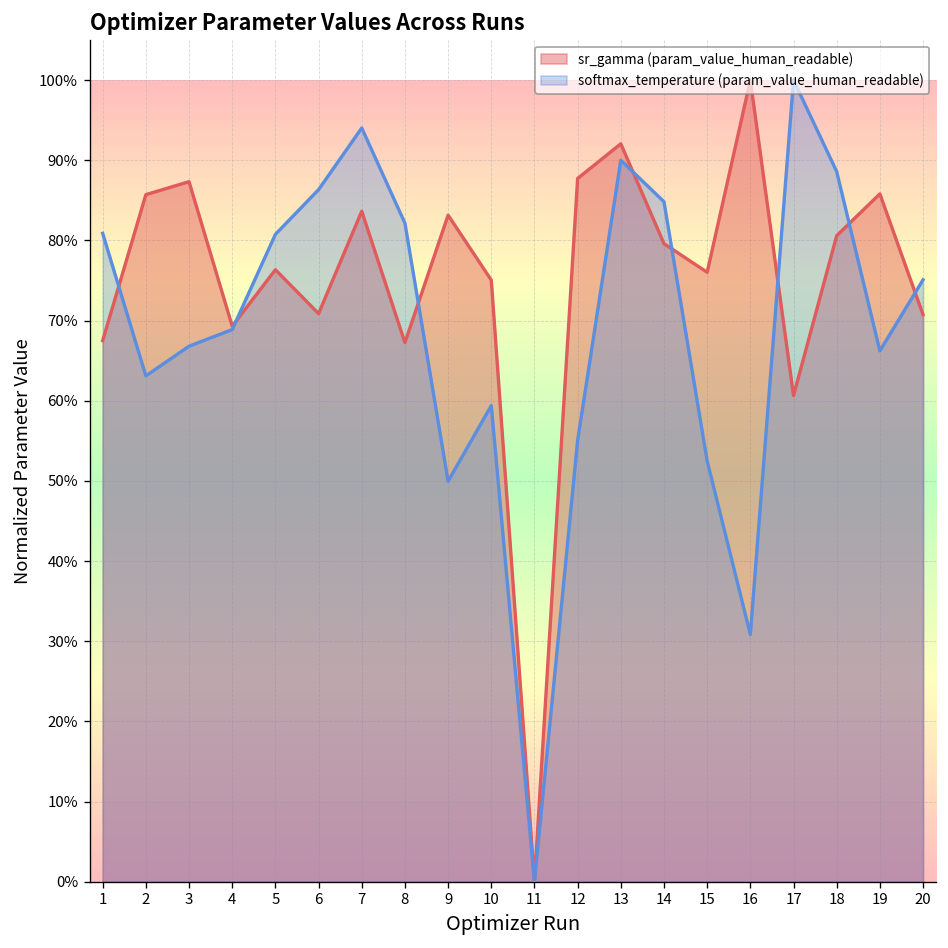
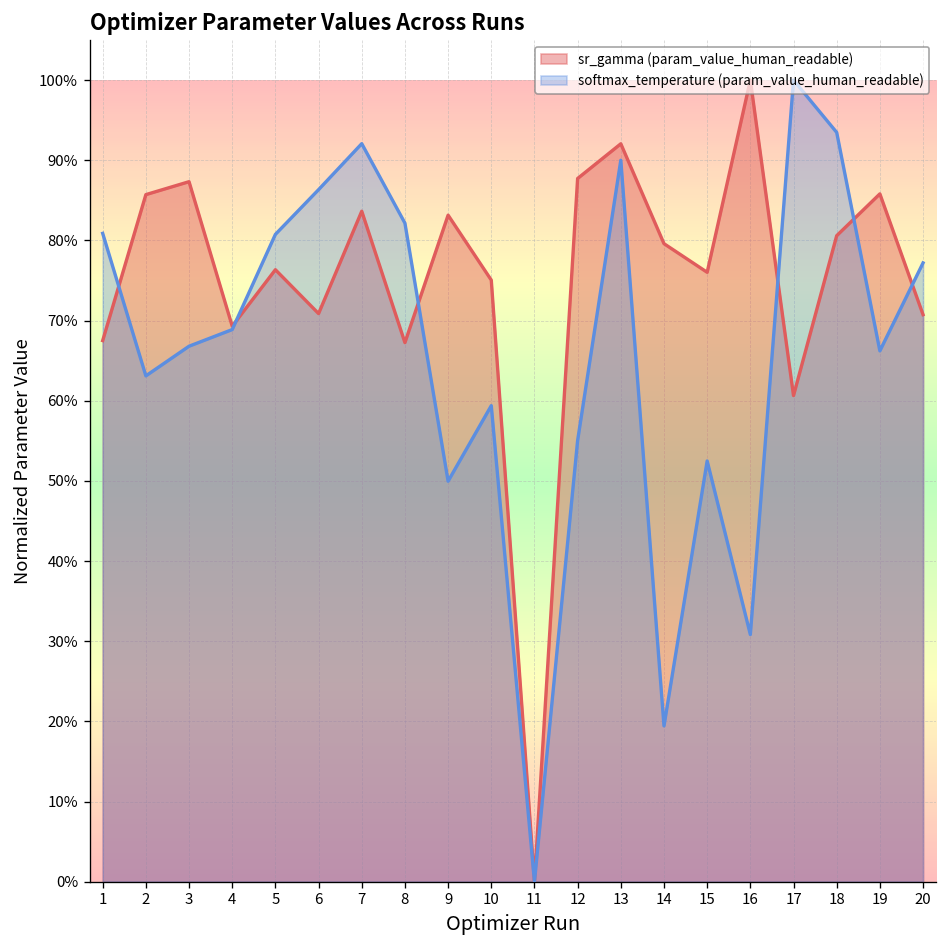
softmax_temperature (param_value_human_readable), 7: 94% -> 92%
softmax_temperature (param_value_human_readable), 14: 85% -> 19%
softmax_temperature (param_value_human_readable), 18: 89% -> 93%
softmax_temperature (param_value_human_readable), 20: 75% -> 77%
